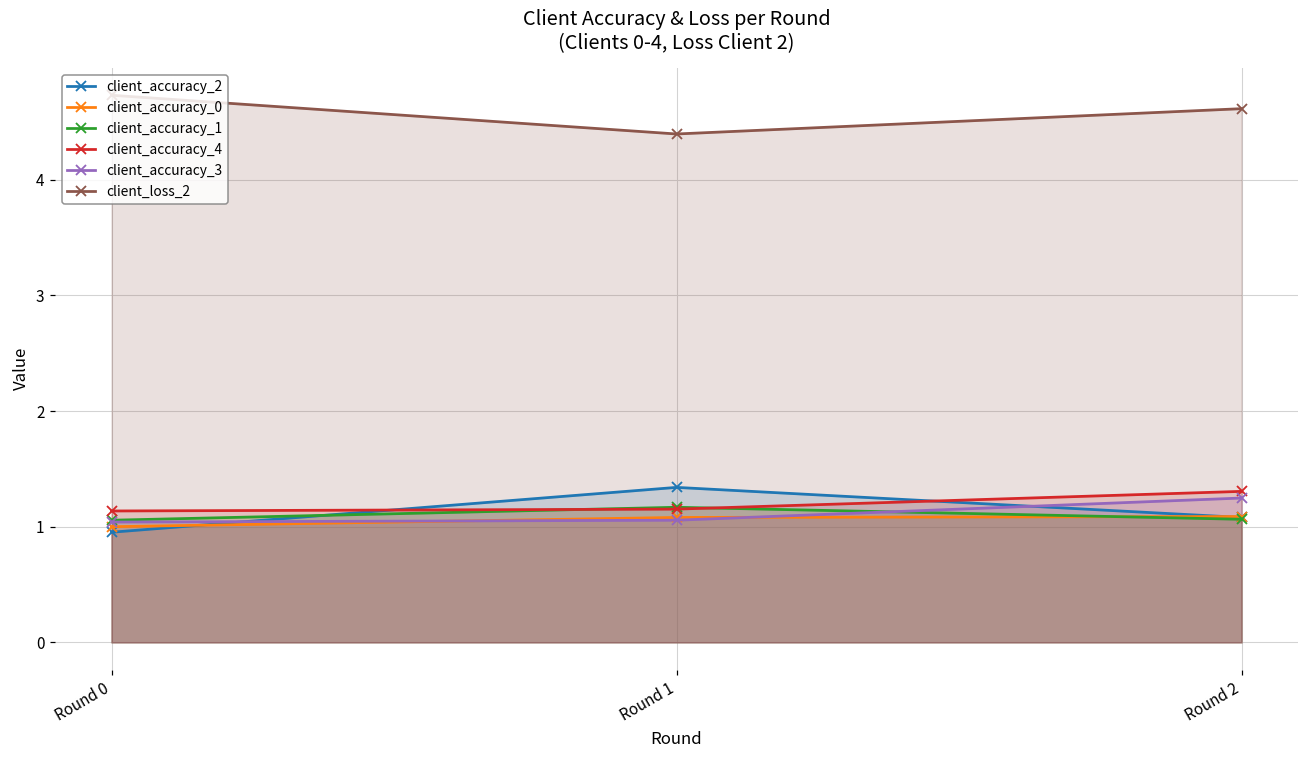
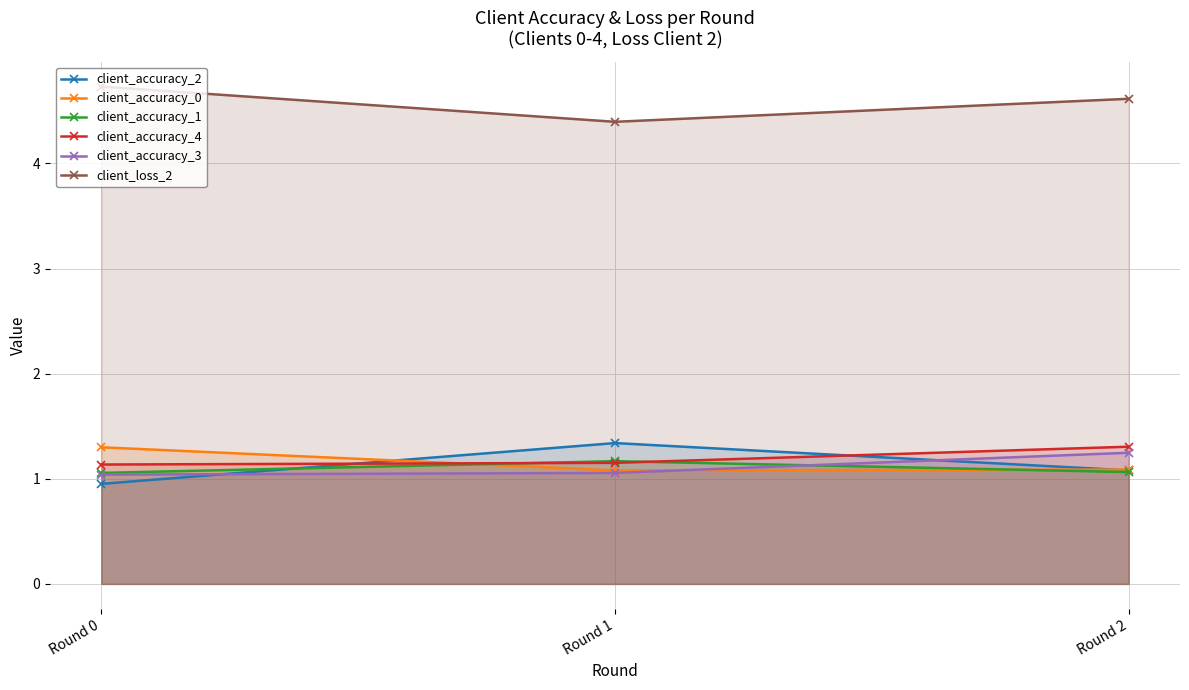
client_accuracy_0, Round 0: 1.0 -> 1.3
